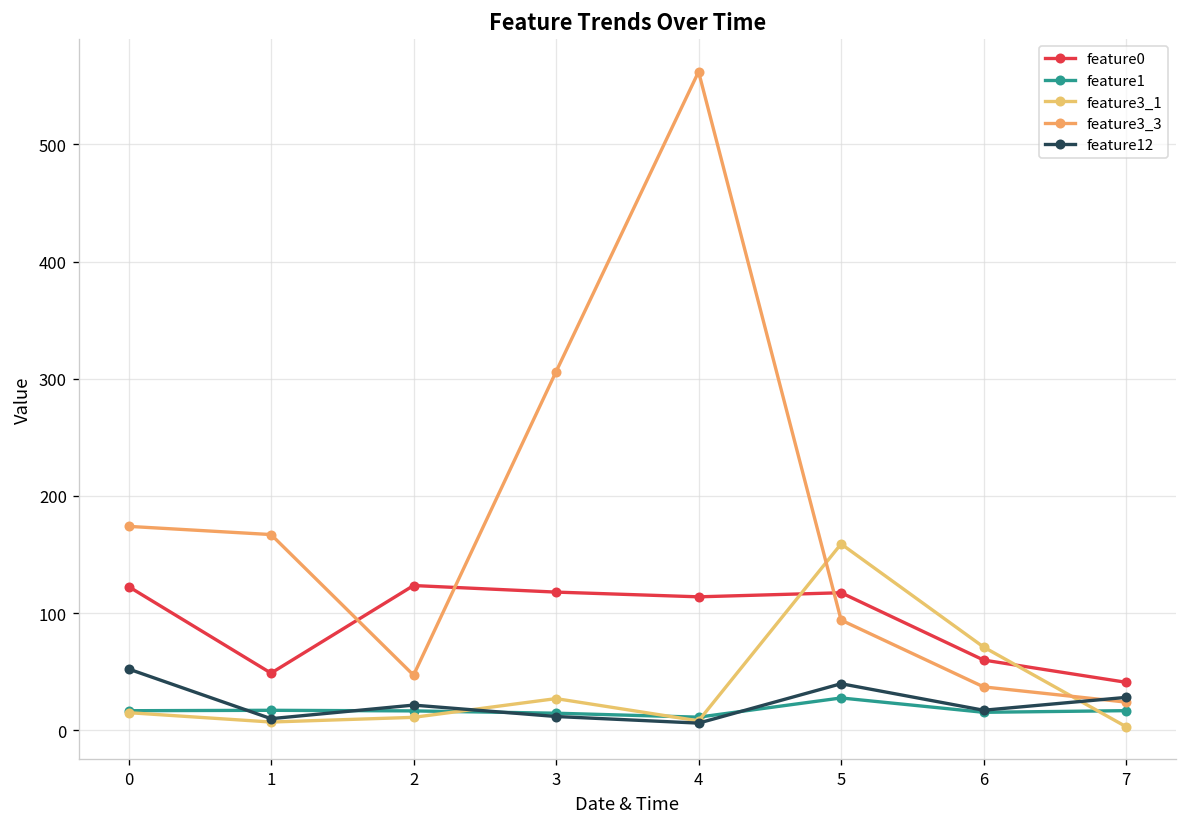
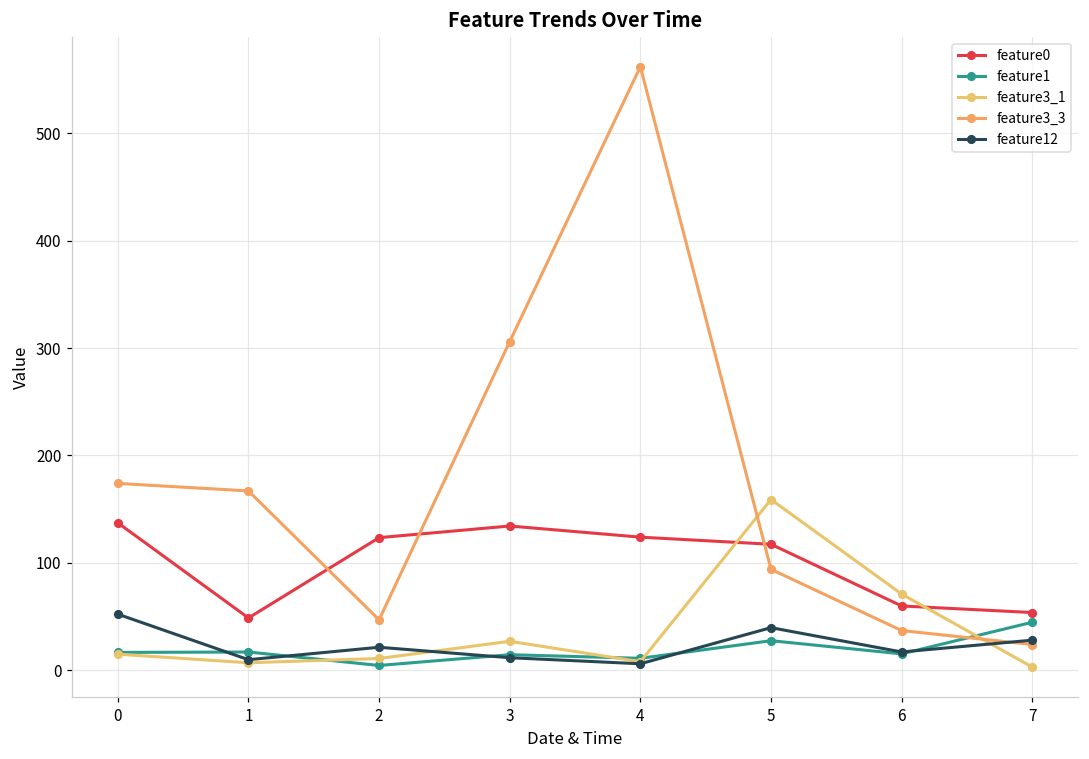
feature0, 0: 120 -> 140
feature1, 2: 20 -> 0
feature0, 3: 120 -> 130
feature0, 4: 110 -> 120
feature0, 7: 40 -> 50
feature1, 7: 20 -> 40
